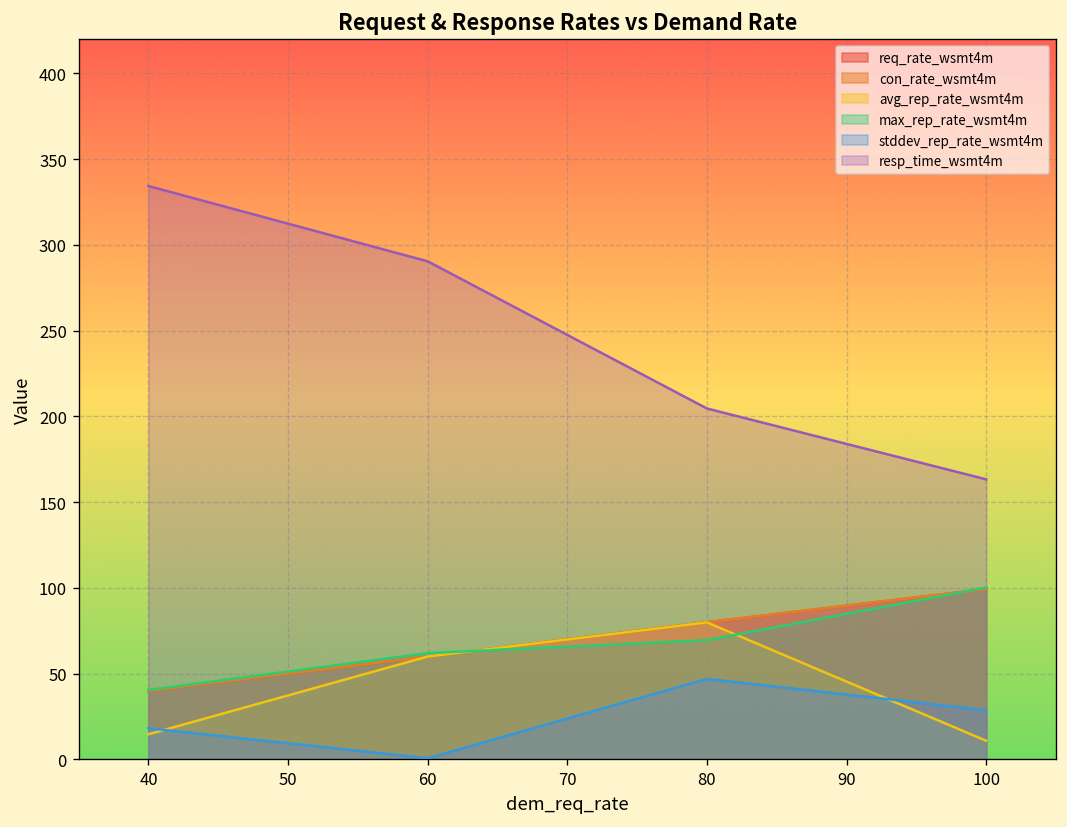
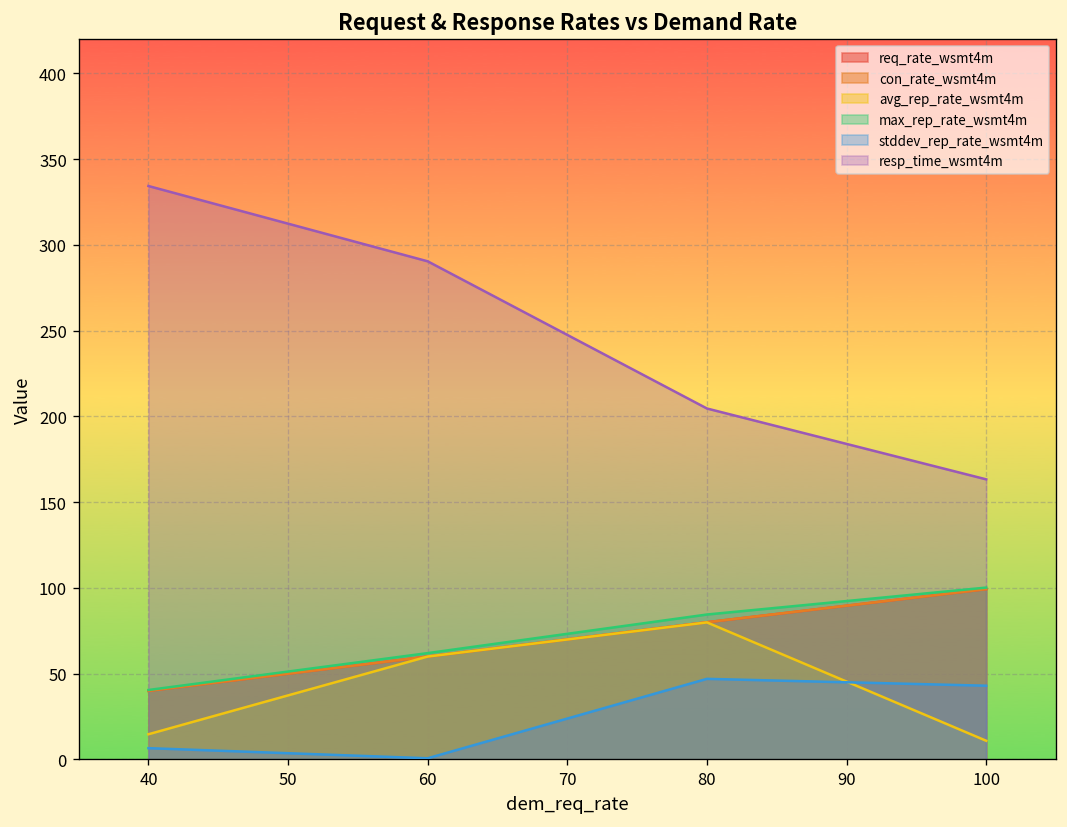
stddev_rep_rate_wsmt4m, 40: 18 -> 7
max_rep_rate_wsmt4m, 80: 70 -> 85
stddev_rep_rate_wsmt4m, 100: 29 -> 43
